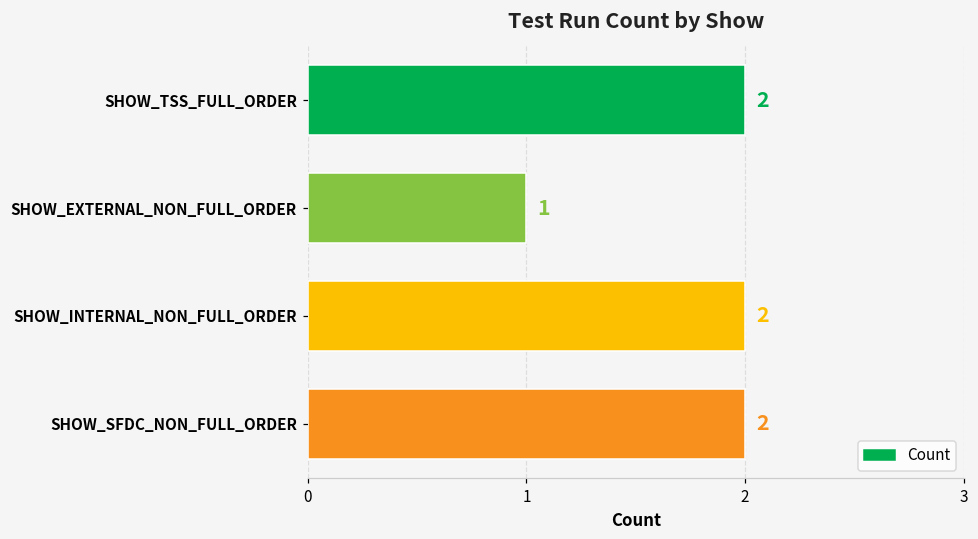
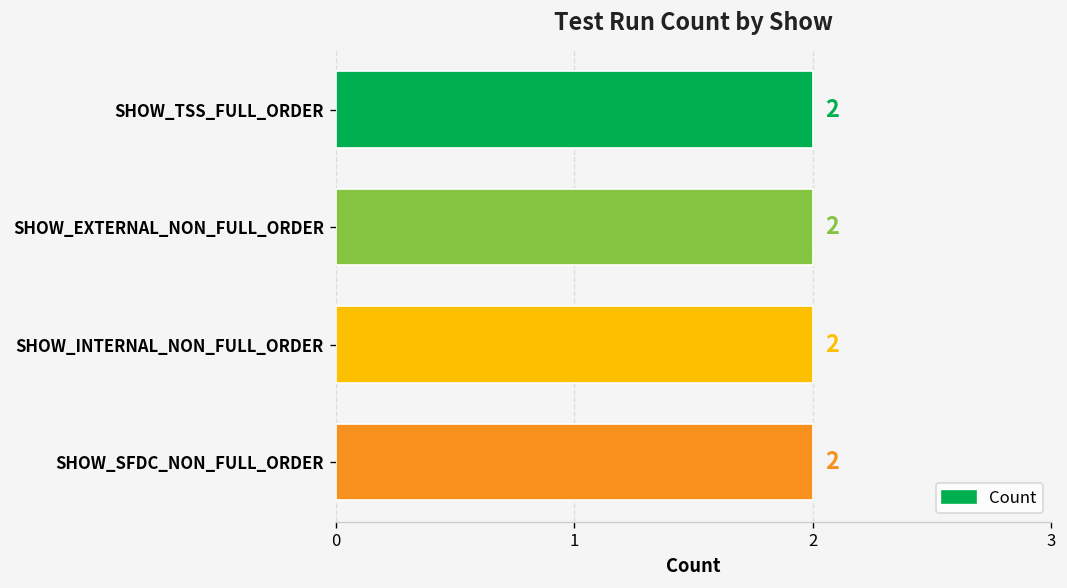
SHOW_EXTERNAL_NON_FULL_ORDER: 1 -> 2
